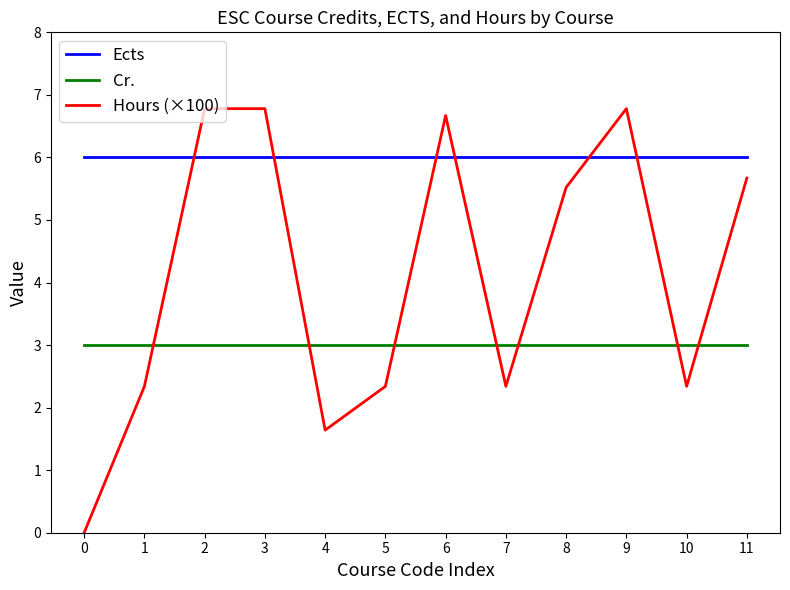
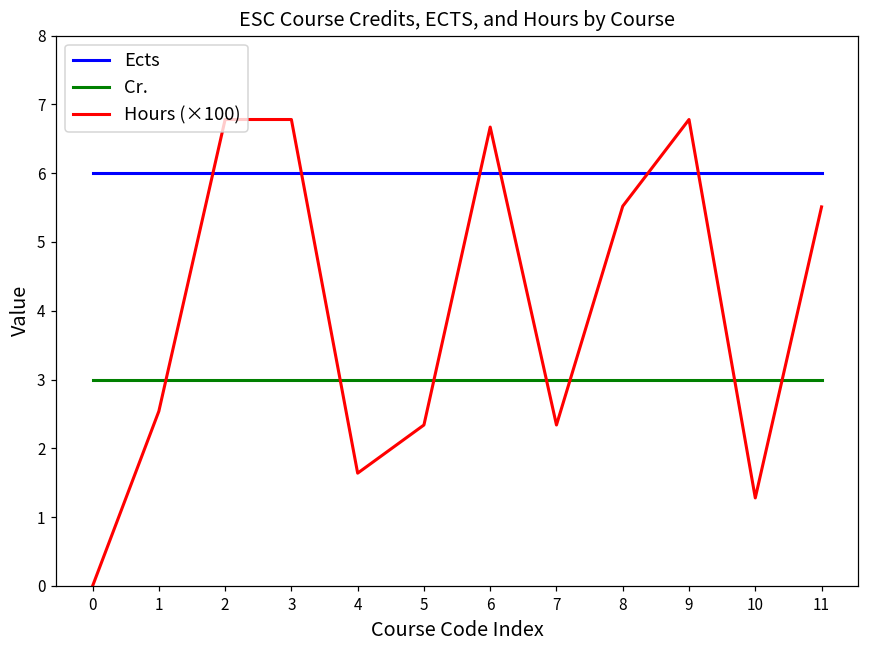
Hours (×100), 1: 2.3 -> 2.5
Hours (×100), 10: 2.3 -> 1.3
Hours (×100), 11: 5.7 -> 5.5
